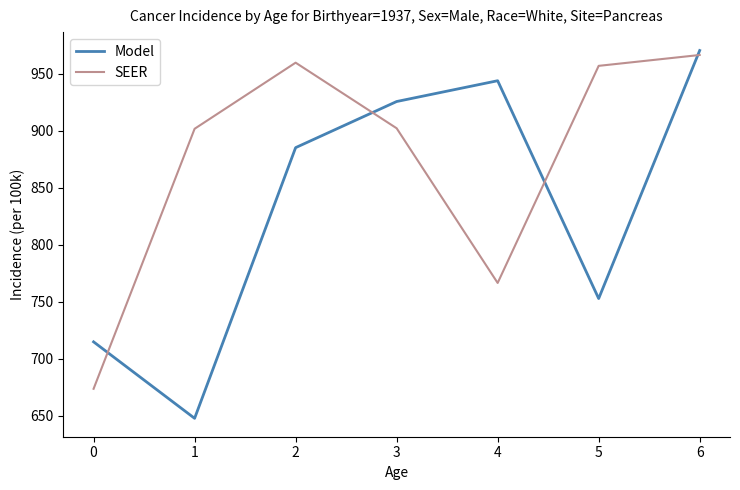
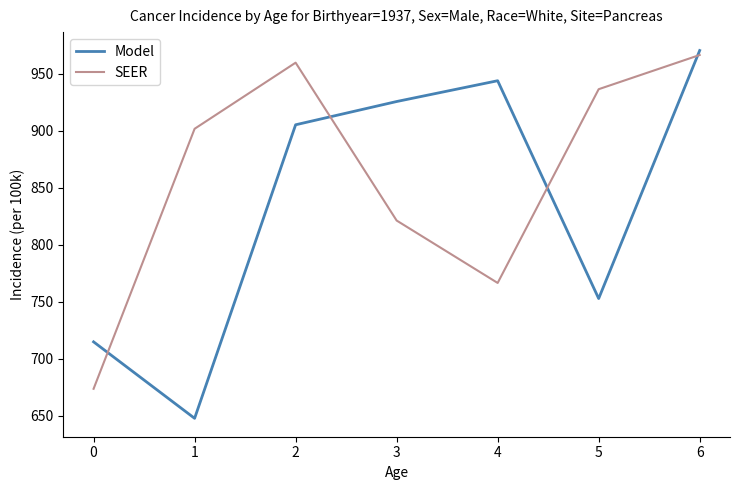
Model, 2: 885 -> 905
SEER, 3: 902 -> 821
SEER, 5: 957 -> 937
